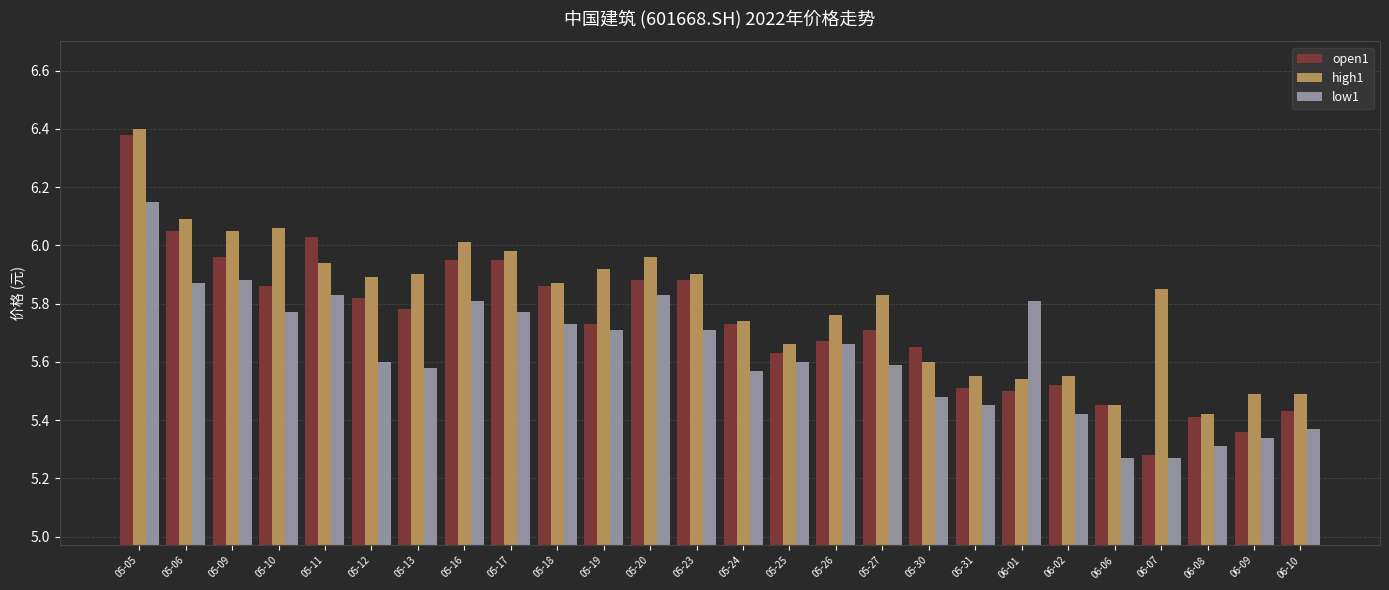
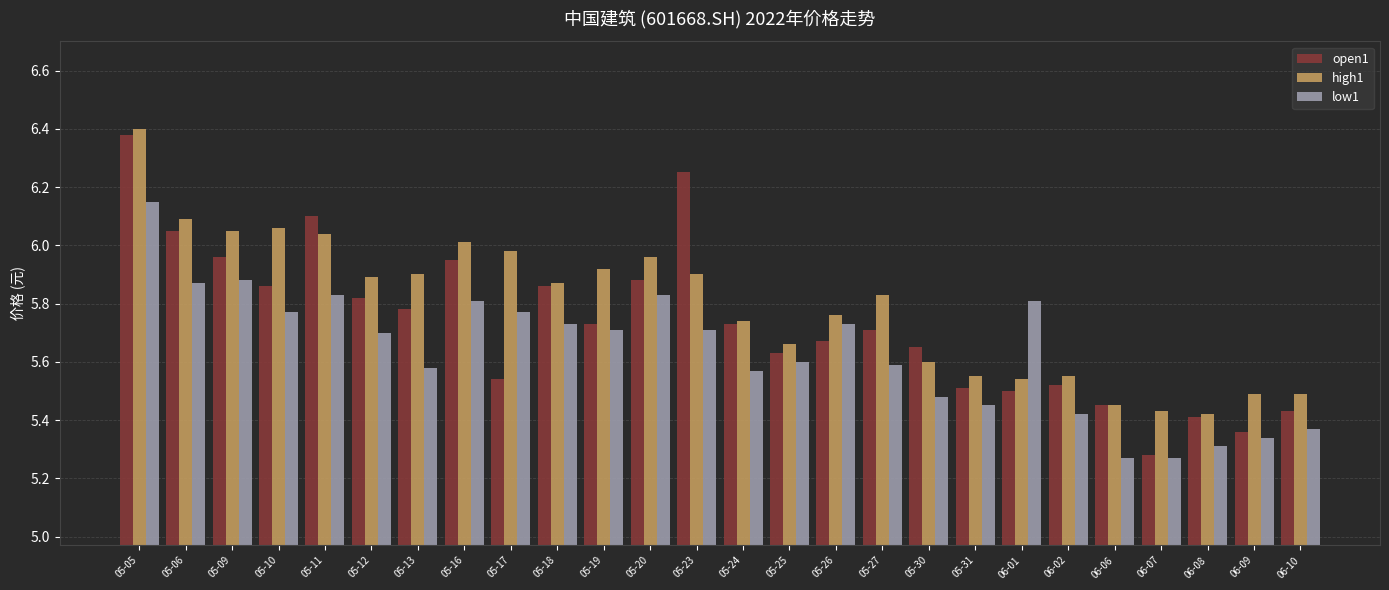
open1, 05-11: 6.03 -> 6.10
high1, 05-11: 5.94 -> 6.04
low1, 05-12: 5.6 -> 5.7
open1, 05-17: 5.95 -> 5.54
open1, 05-23: 5.88 -> 6.25
low1, 05-26: 5.66 -> 5.73
high1, 06-07: 5.85 -> 5.43
